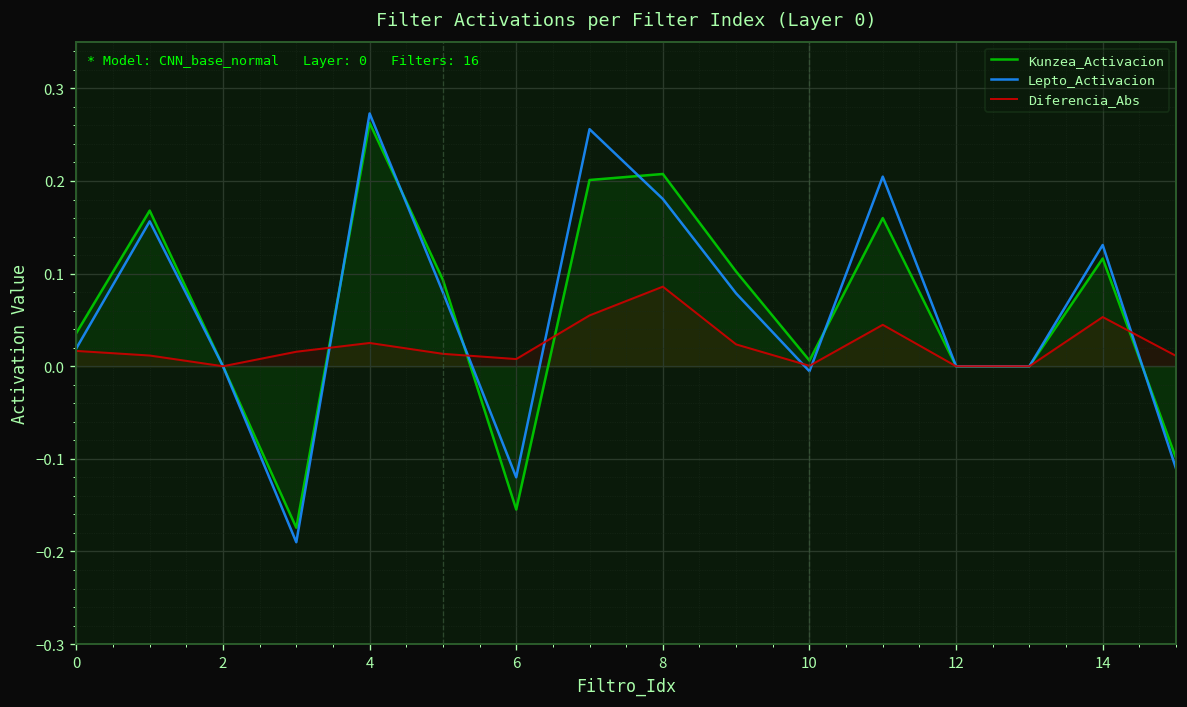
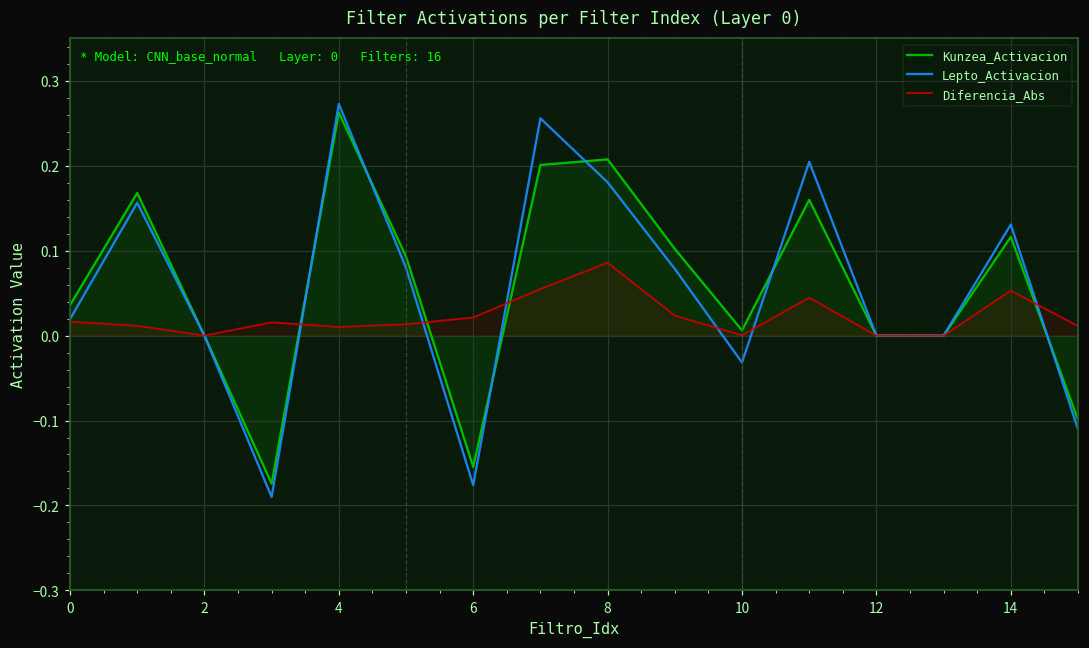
Diferencia_Abs, 4: 0.03 -> 0.01
Lepto_Activacion, 6: -0.12 -> -0.18
Diferencia_Abs, 6: 0.01 -> 0.02
Lepto_Activacion, 10: -0.01 -> -0.03
